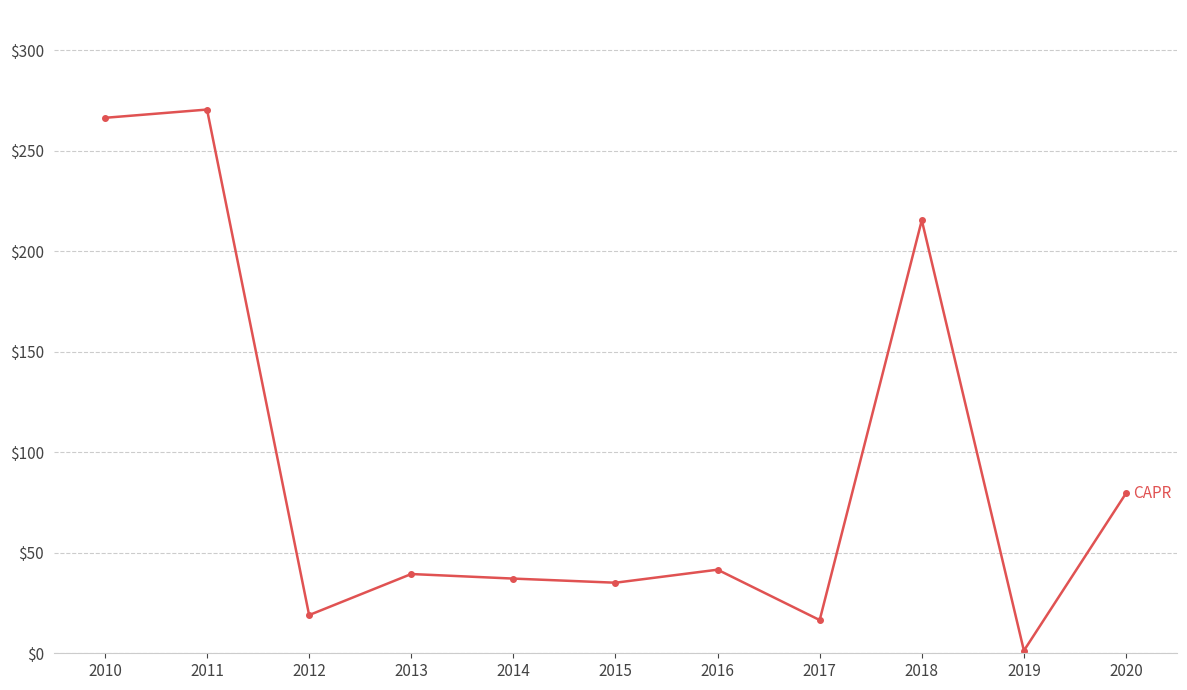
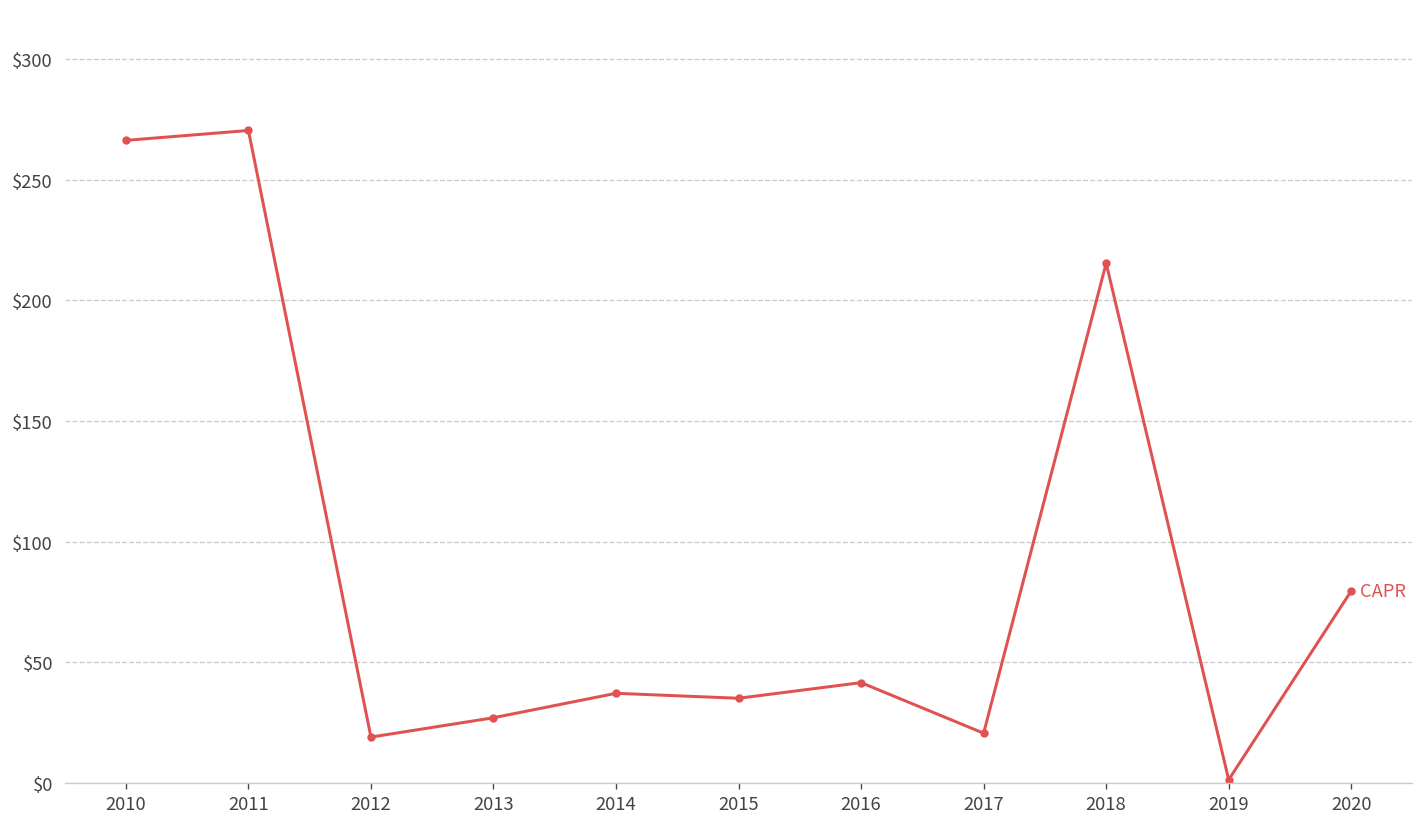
2013: $39 -> $27
2017: $17 -> $21
